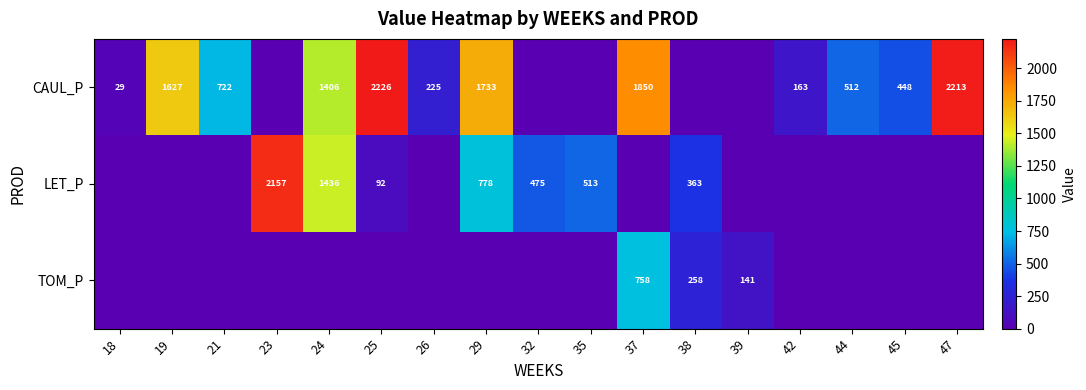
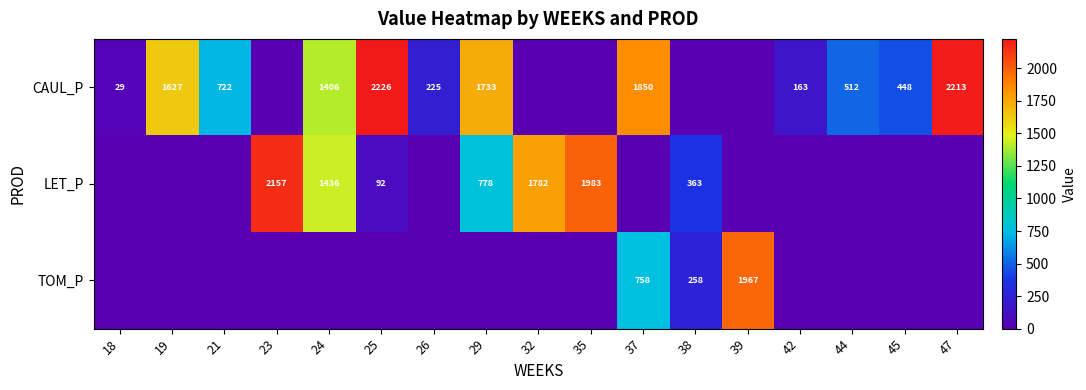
LET_P, 32: 475 -> 1782
LET_P, 35: 513 -> 1983
TOM_P, 39: 141 -> 1967
